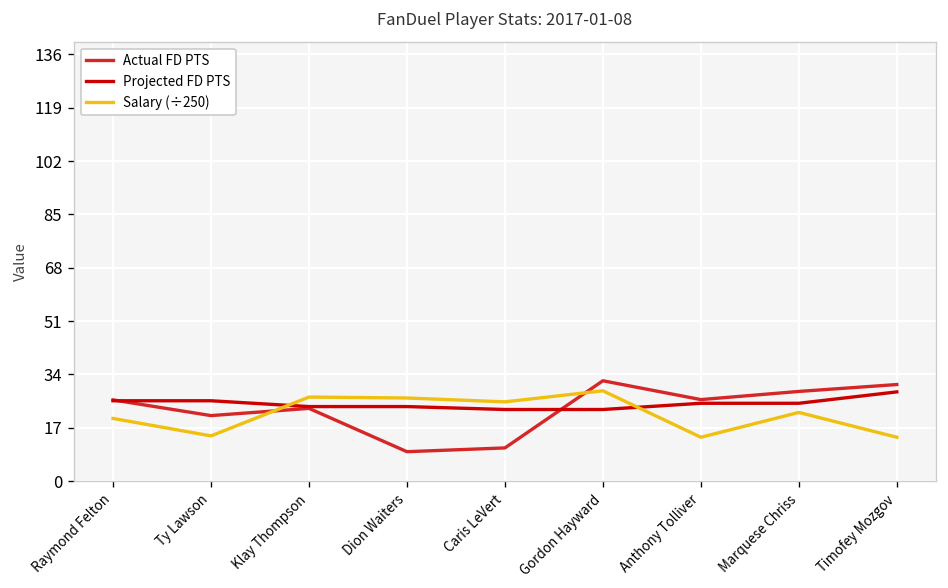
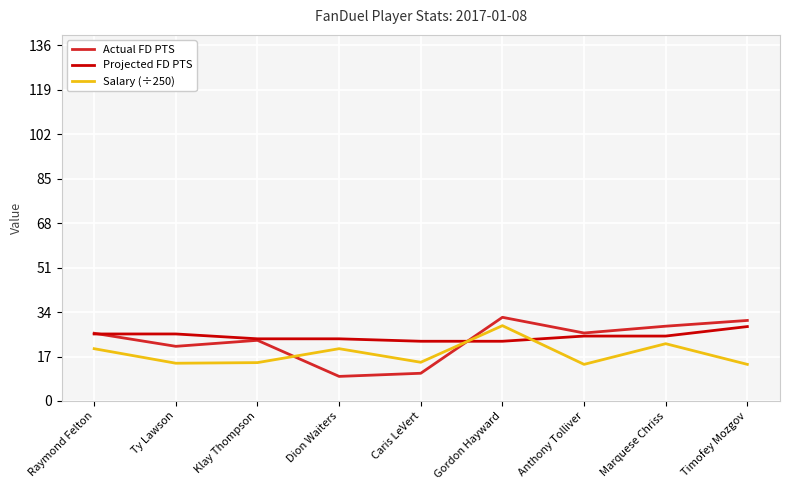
Salary (÷250), Klay Thompson: 27 -> 15
Salary (÷250), Dion Waiters: 27 -> 20
Salary (÷250), Caris LeVert: 25 -> 15
